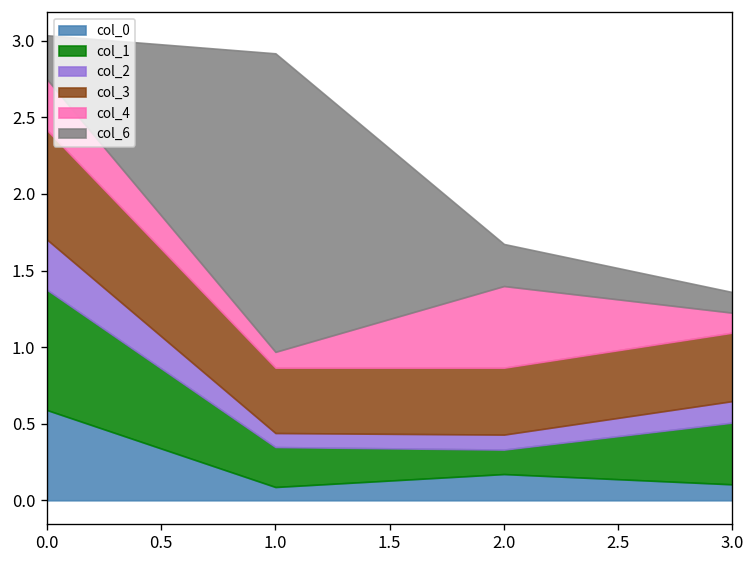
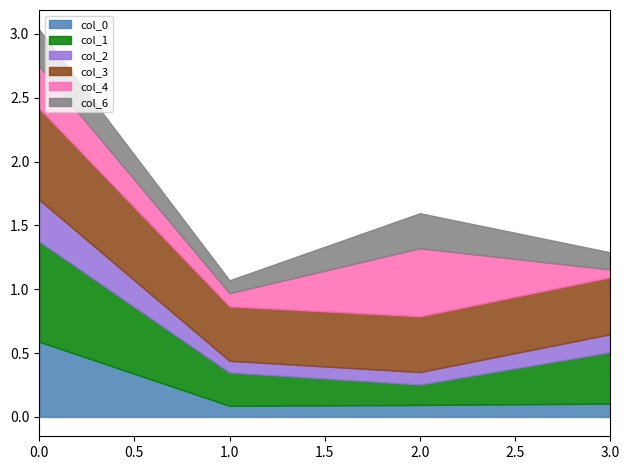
col_6, 1.0: 1.95 -> 0.10
col_0, 2.0: 0.17 -> 0.09
col_4, 3.0: 0.13 -> 0.06
